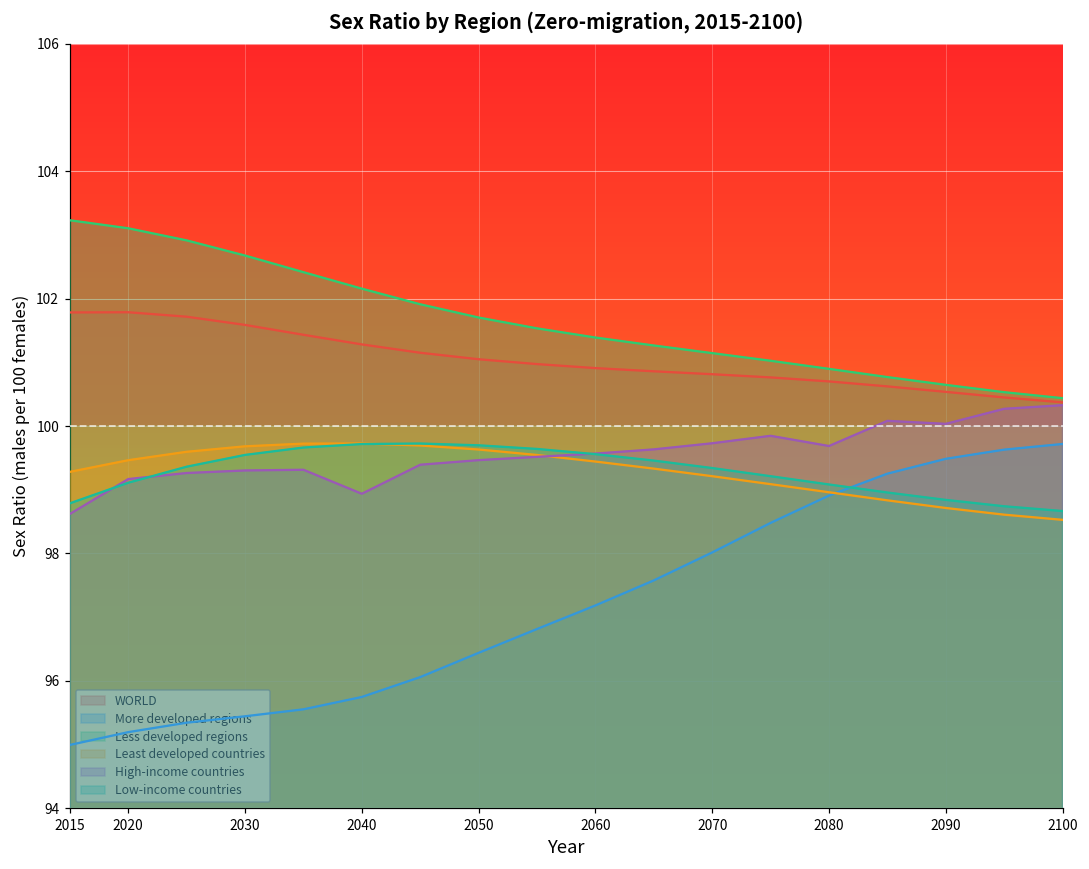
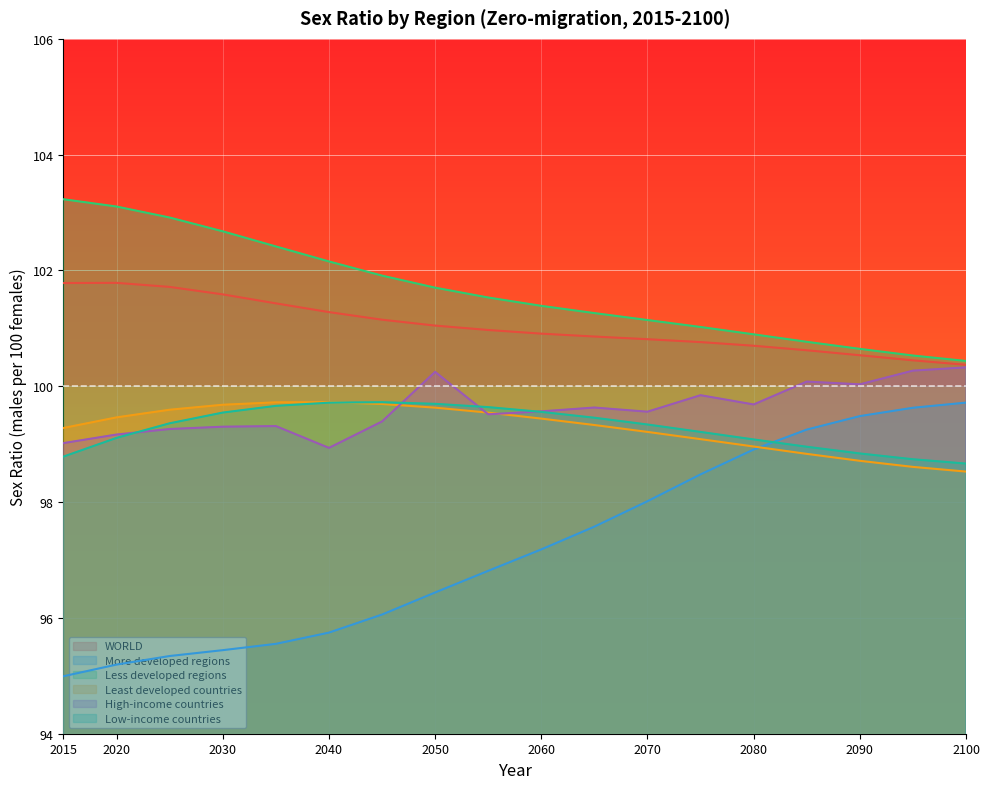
High-income countries, 2015: 98.6 -> 99.0
High-income countries, 2050: 99.5 -> 100.2
High-income countries, 2070: 99.7 -> 99.6
